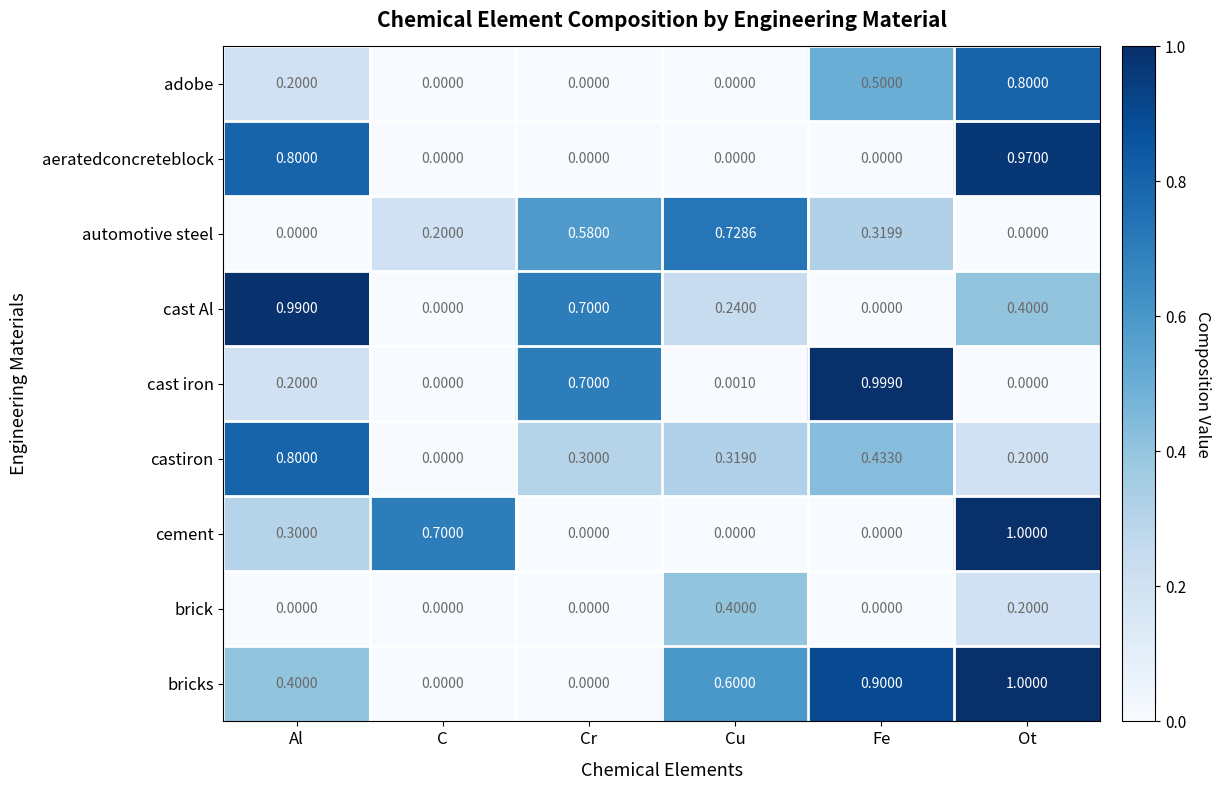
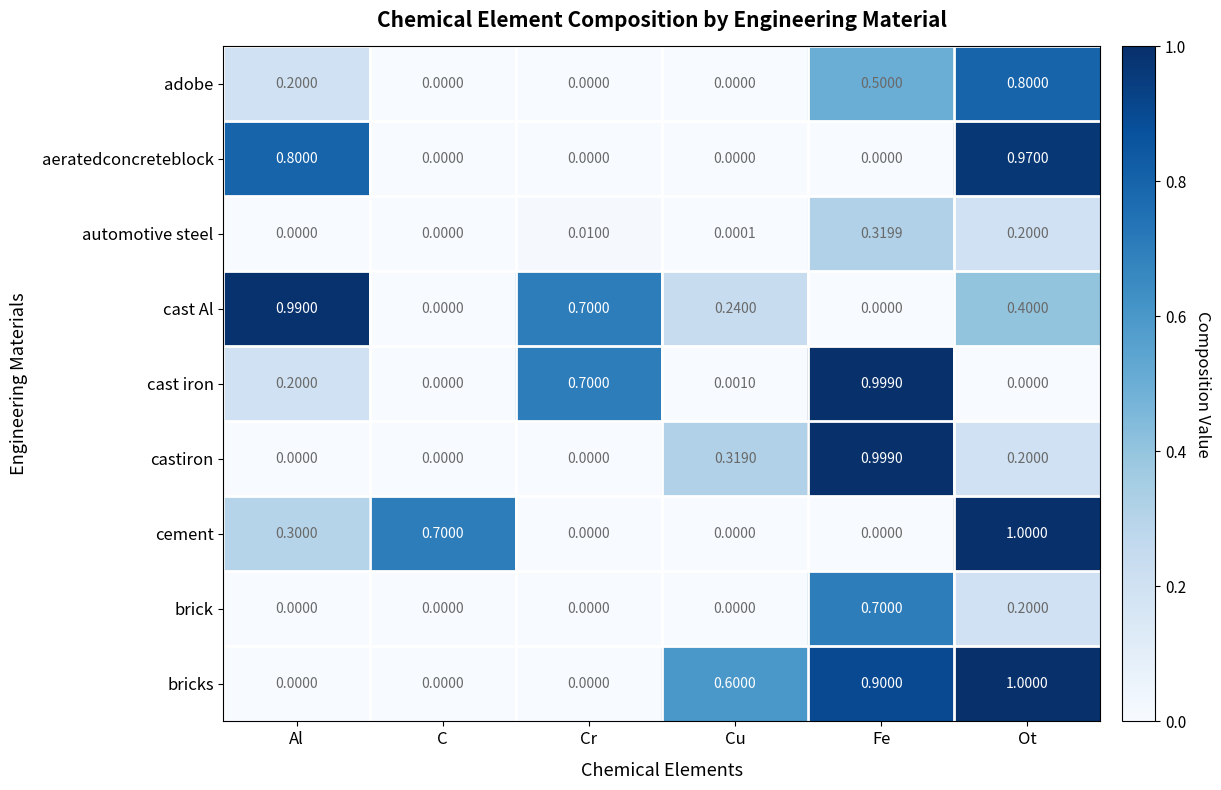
automotive steel, C: 0.2000 -> 0.0000
automotive steel, Cr: 0.5800 -> 0.0100
automotive steel, Cu: 0.7286 -> 0.0001
automotive steel, Ot: 0.0000 -> 0.2000
castiron, Al: 0.8000 -> 0.0000
castiron, Cr: 0.3000 -> 0.0000
castiron, Fe: 0.4330 -> 0.9990
brick, Cu: 0.4000 -> 0.0000
brick, Fe: 0.0000 -> 0.7000
bricks, Al: 0.4000 -> 0.0000
